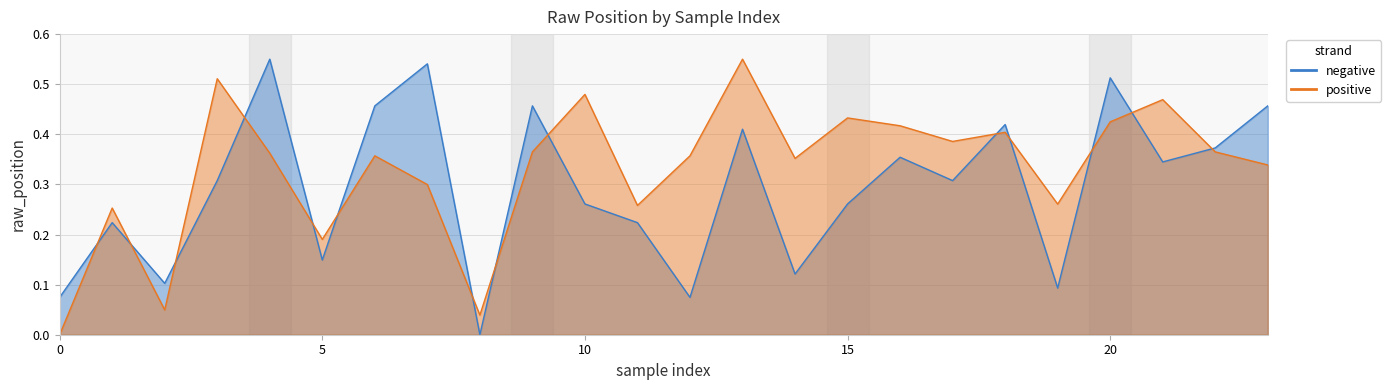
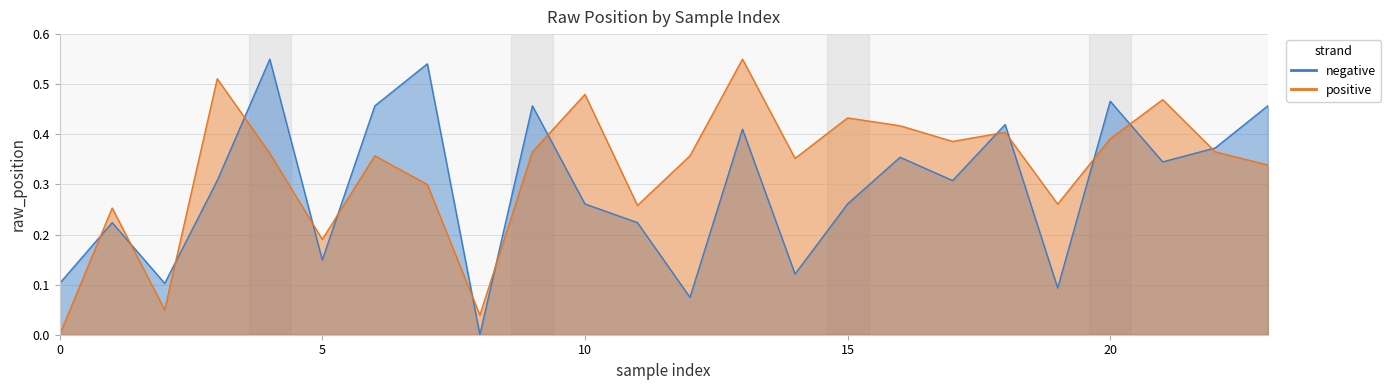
negative, 0: 0.07 -> 0.10
negative, 20: 0.51 -> 0.47
positive, 20: 0.42 -> 0.39
